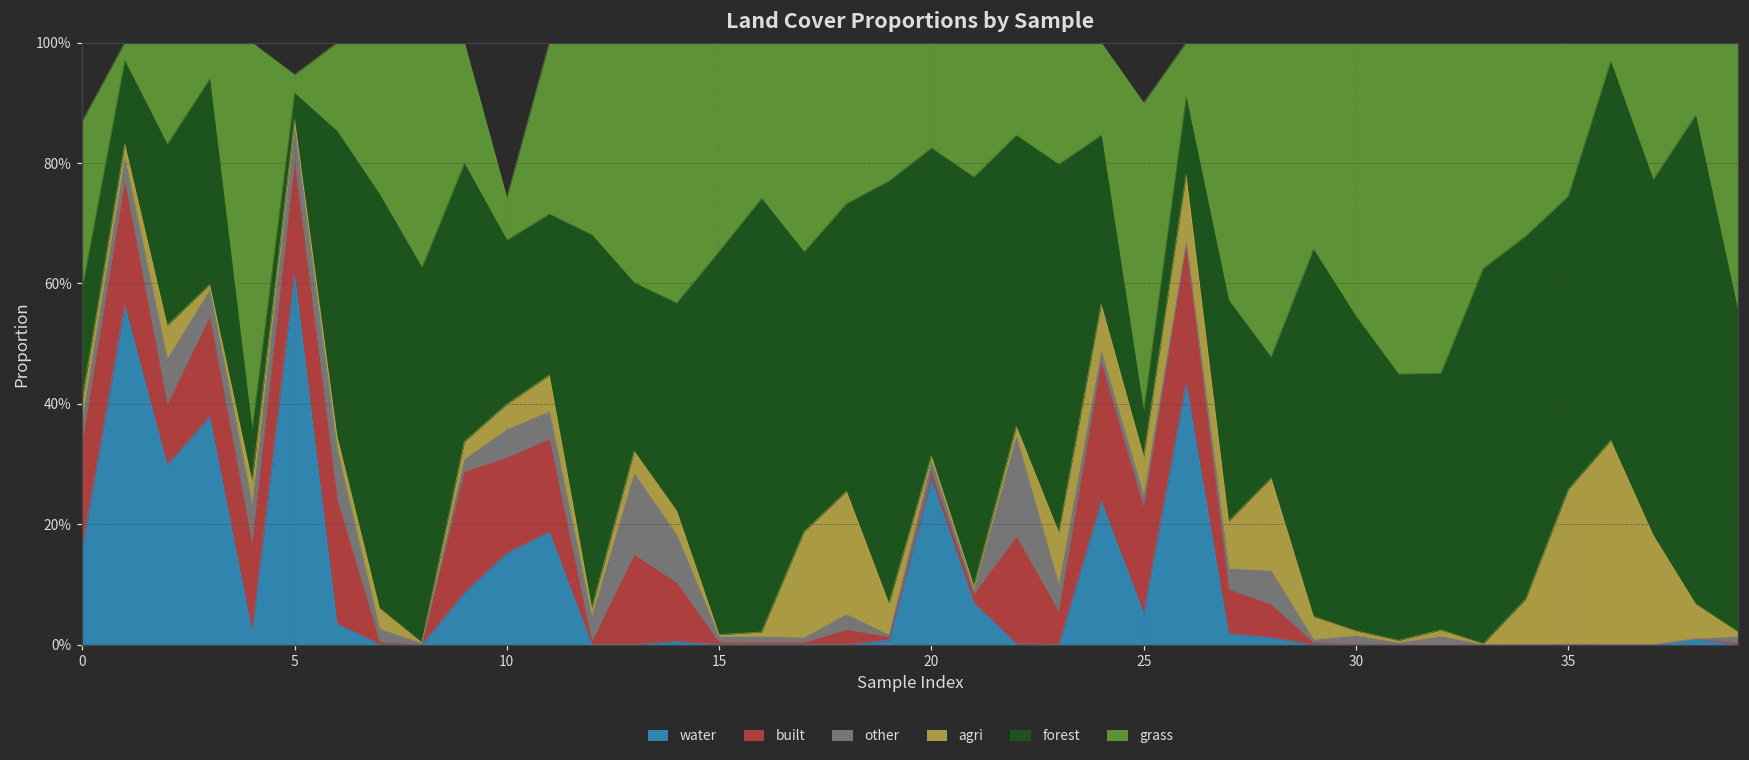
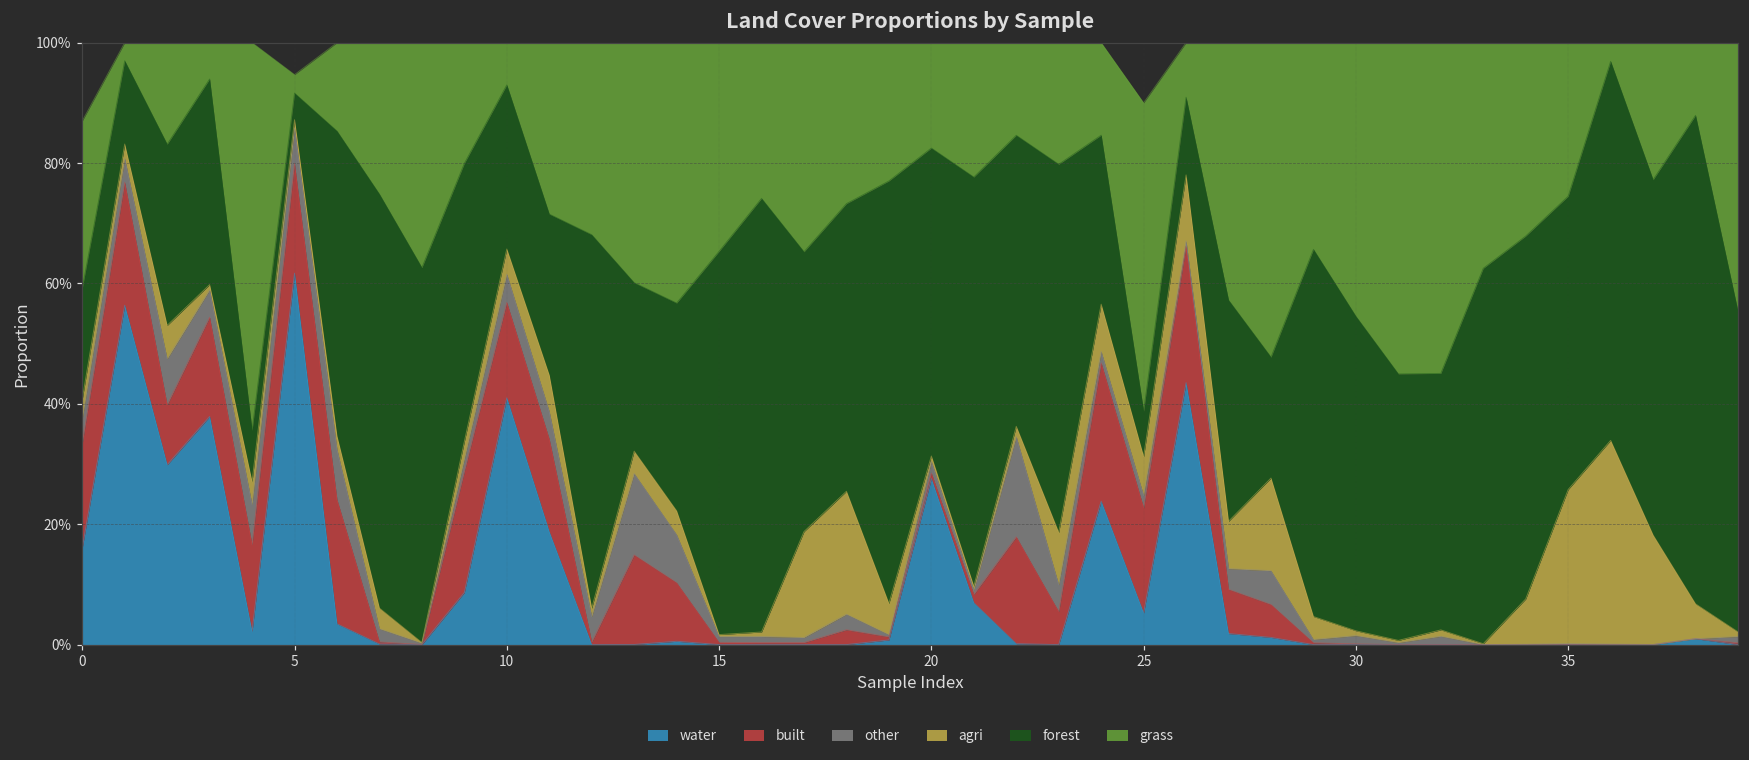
water, 10: 15% -> 41%
